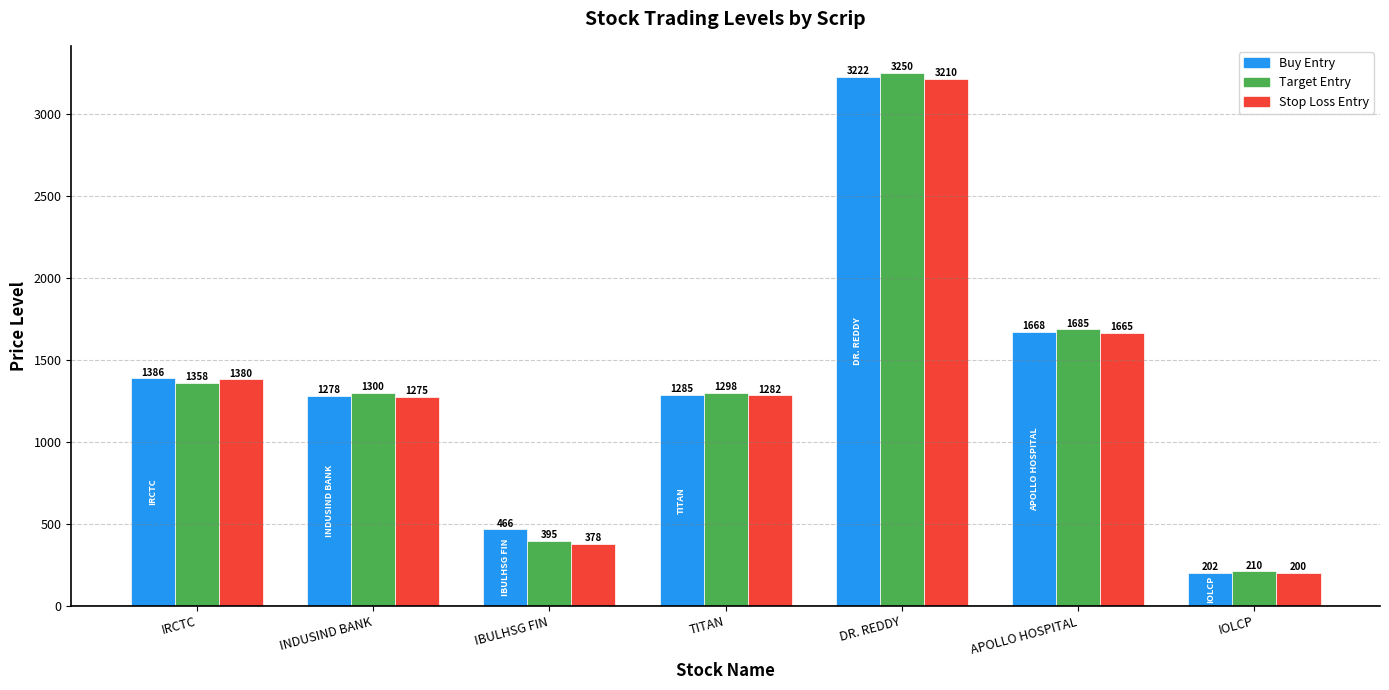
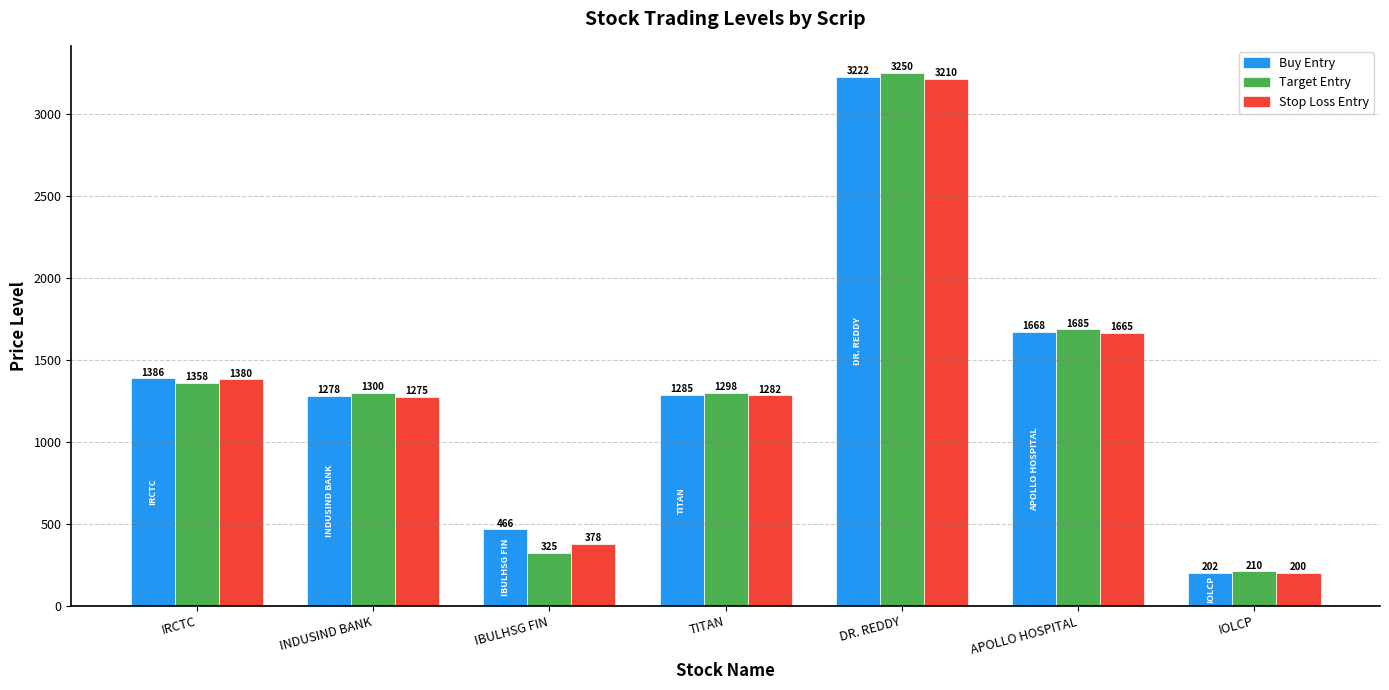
Target Entry, IBULHSG FIN: 395 -> 325
